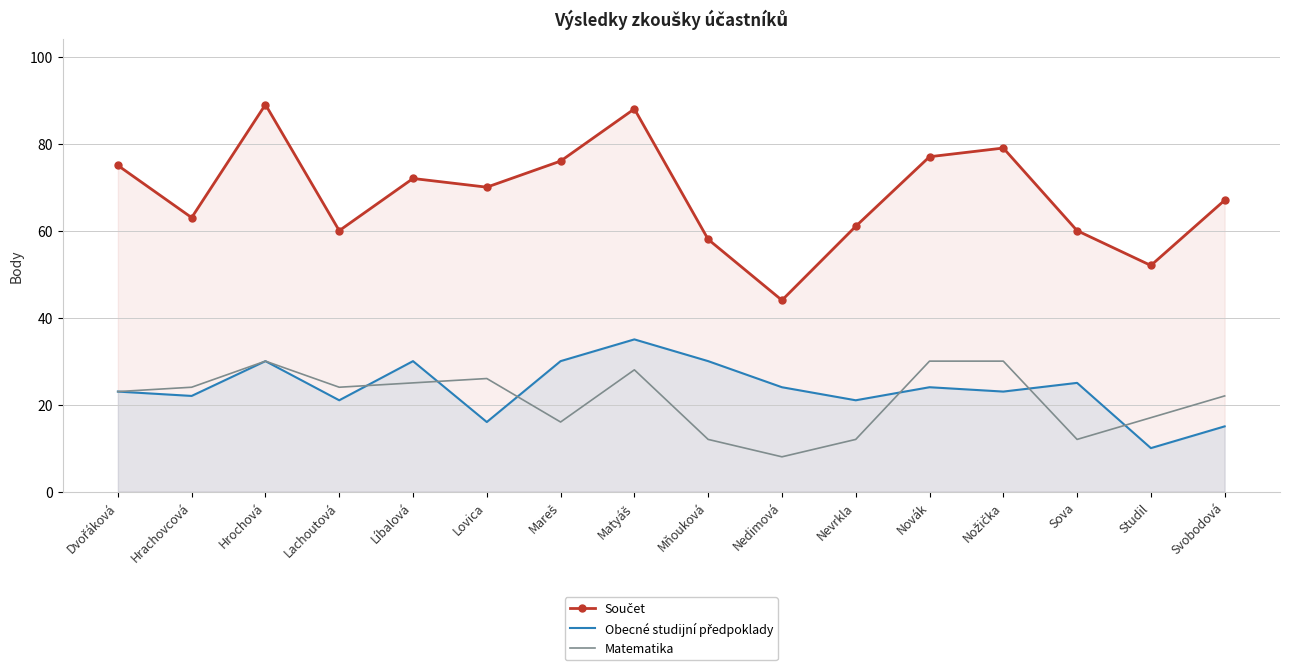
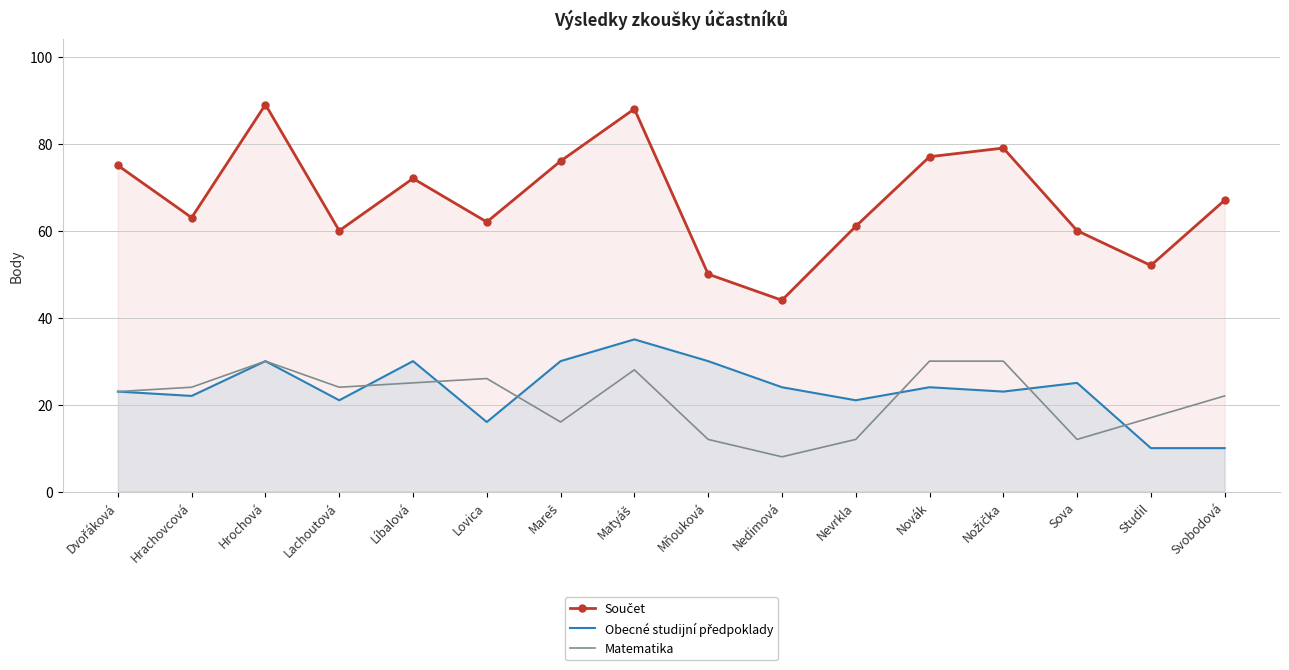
Součet, Lovica: 70 -> 62
Součet, Mňouková: 58 -> 50
Obecné studijní předpoklady, Svobodová: 15 -> 10
